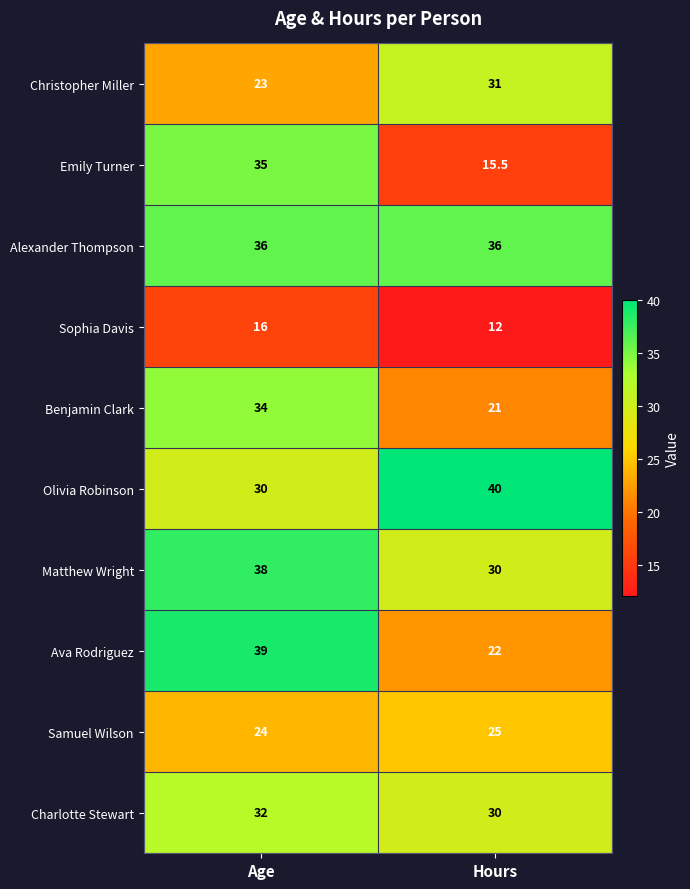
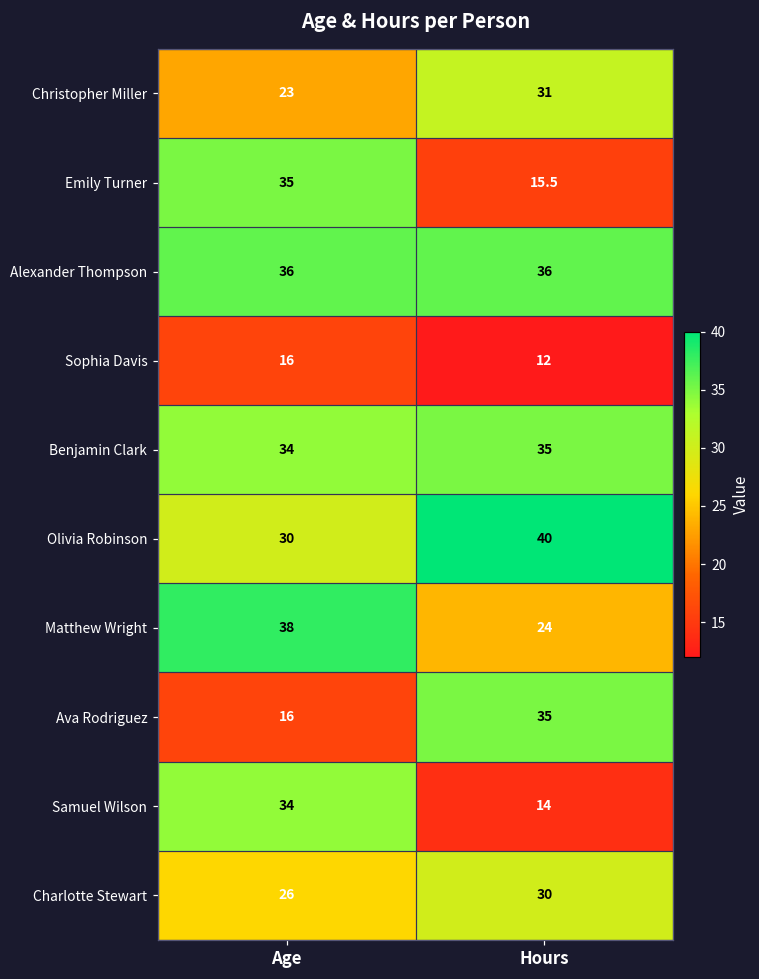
Benjamin Clark, Hours: 21 -> 35
Matthew Wright, Hours: 30 -> 24
Ava Rodriguez, Age: 39 -> 16
Ava Rodriguez, Hours: 22 -> 35
Samuel Wilson, Age: 24 -> 34
Samuel Wilson, Hours: 25 -> 14
Charlotte Stewart, Age: 32 -> 26
